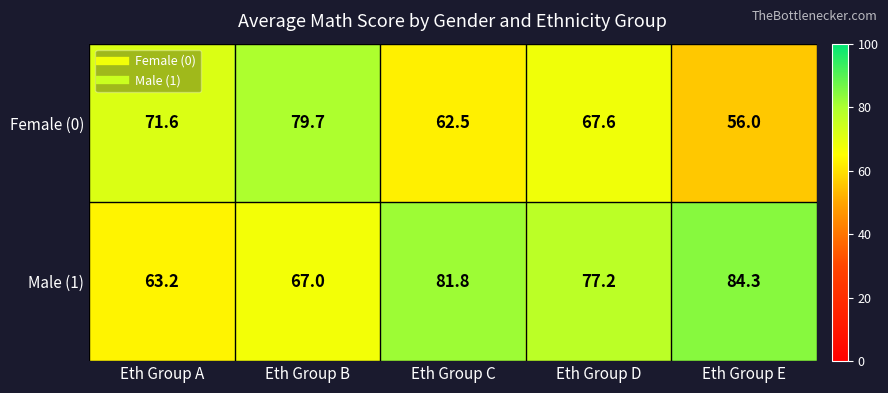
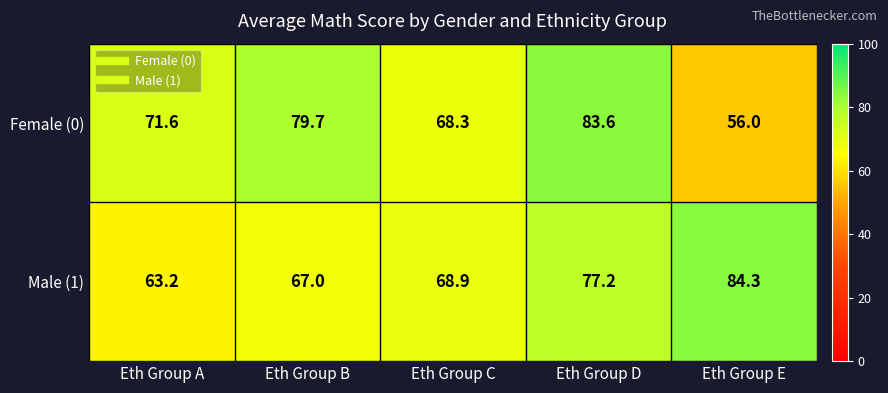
Female (0), Eth Group C: 62.5 -> 68.3
Female (0), Eth Group D: 67.6 -> 83.6
Male (1), Eth Group C: 81.8 -> 68.9
